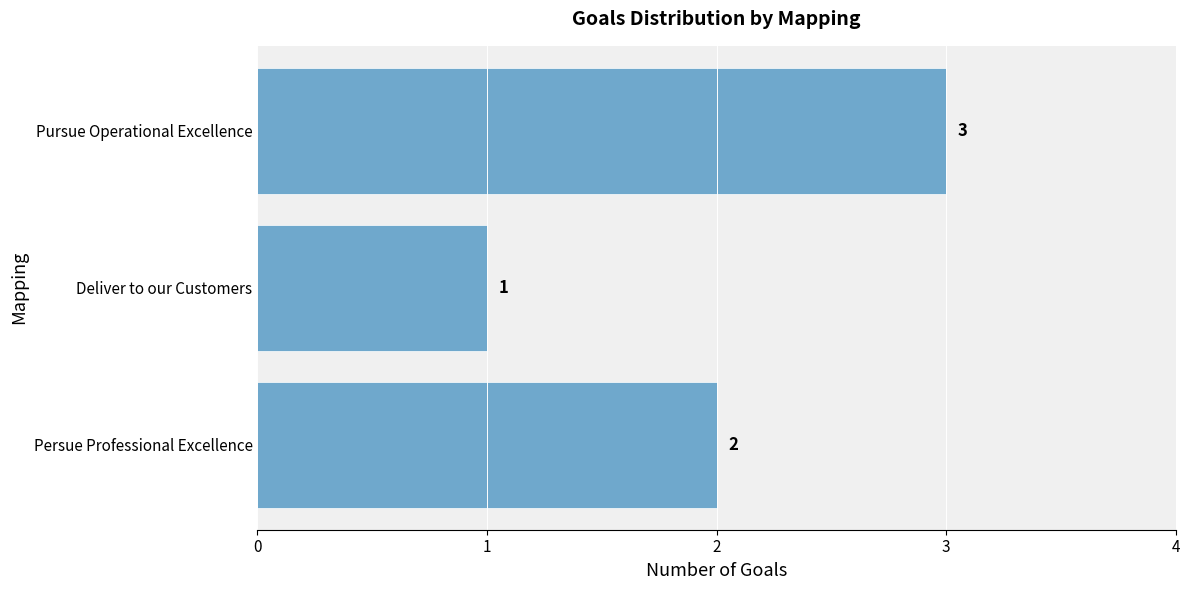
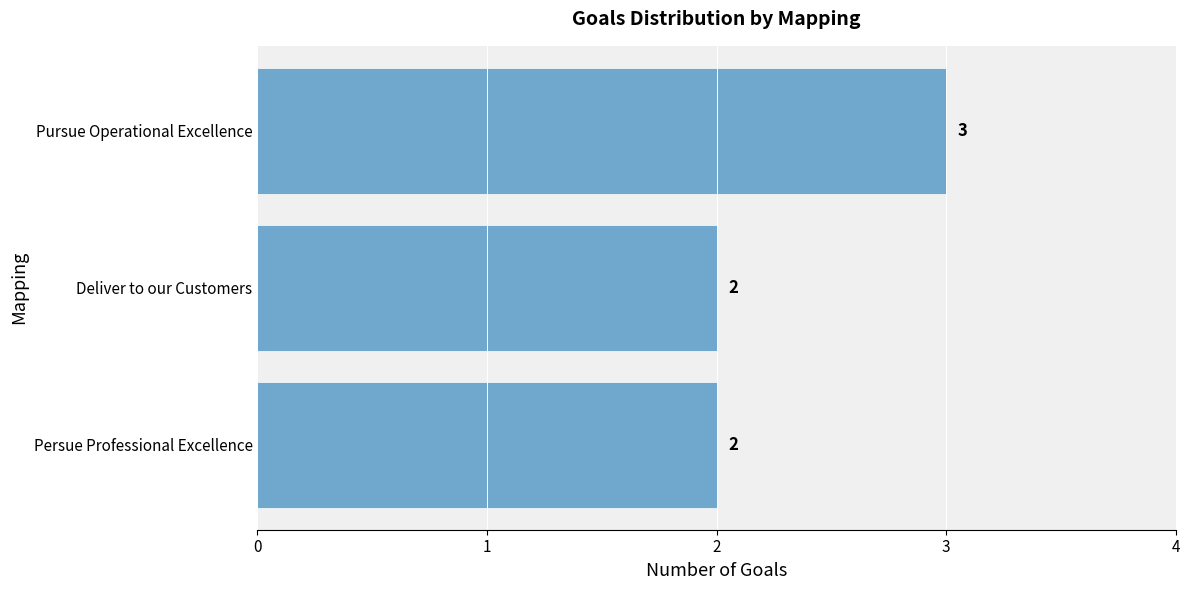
Deliver to our Customers: 1 -> 2
